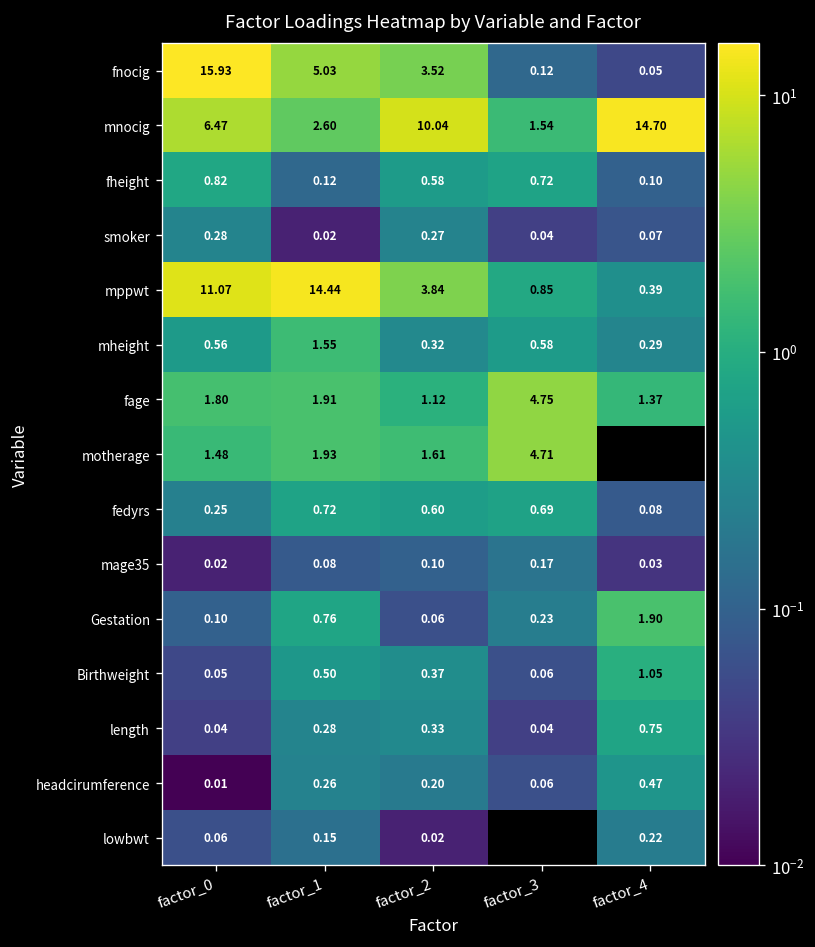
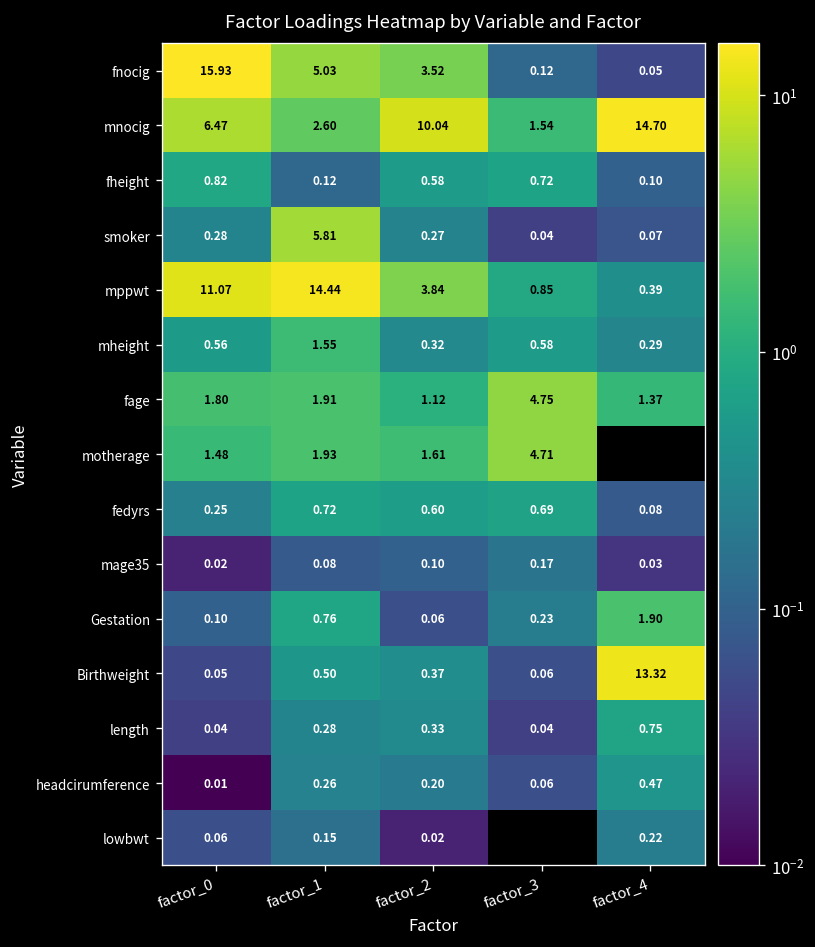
smoker, factor_1: 0.02 -> 5.81
Birthweight, factor_4: 1.05 -> 13.32
